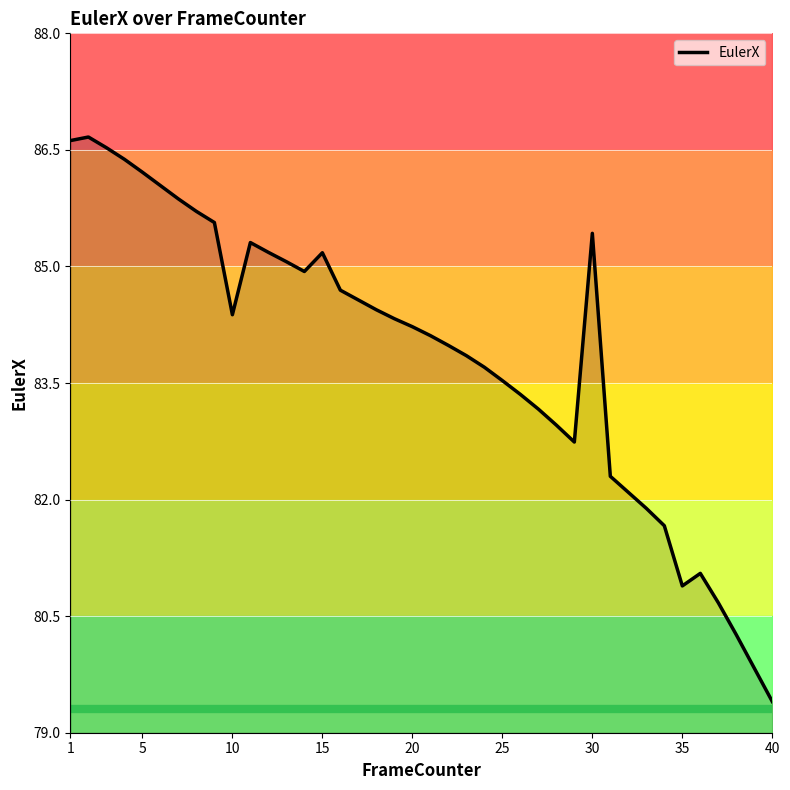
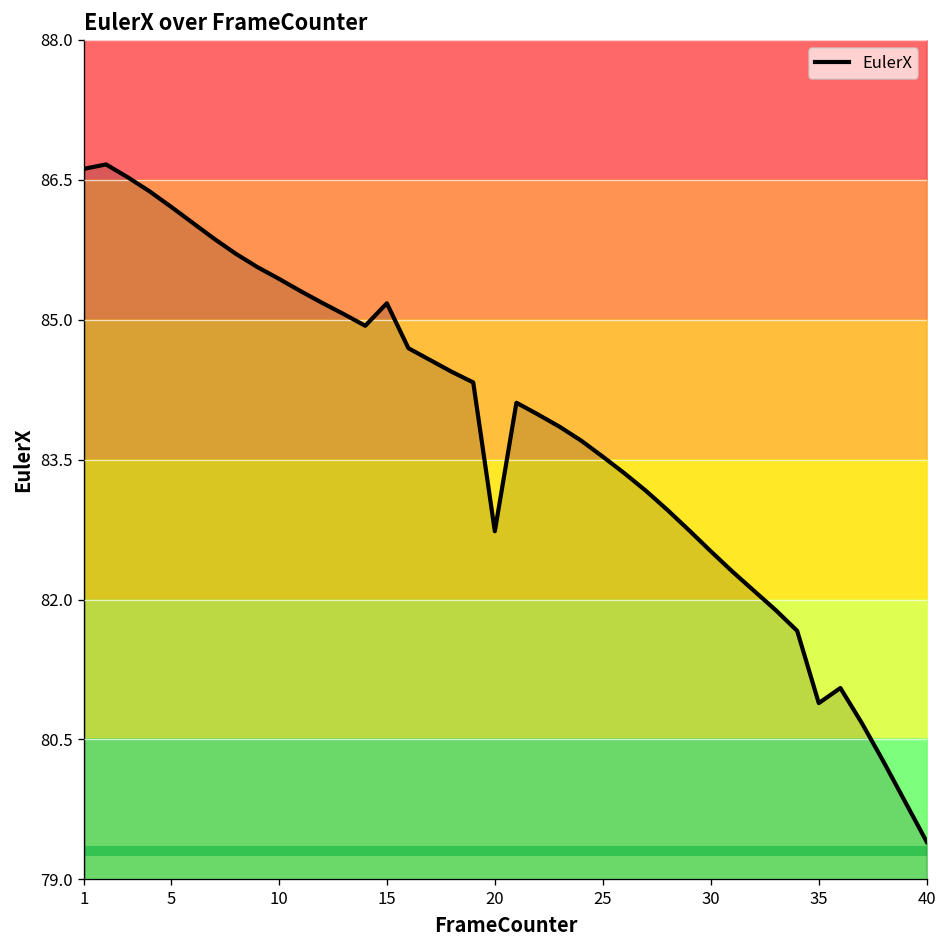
EulerX, 10: 84.4 -> 85.4
EulerX, 20: 84.2 -> 82.7
EulerX, 30: 85.4 -> 82.5
